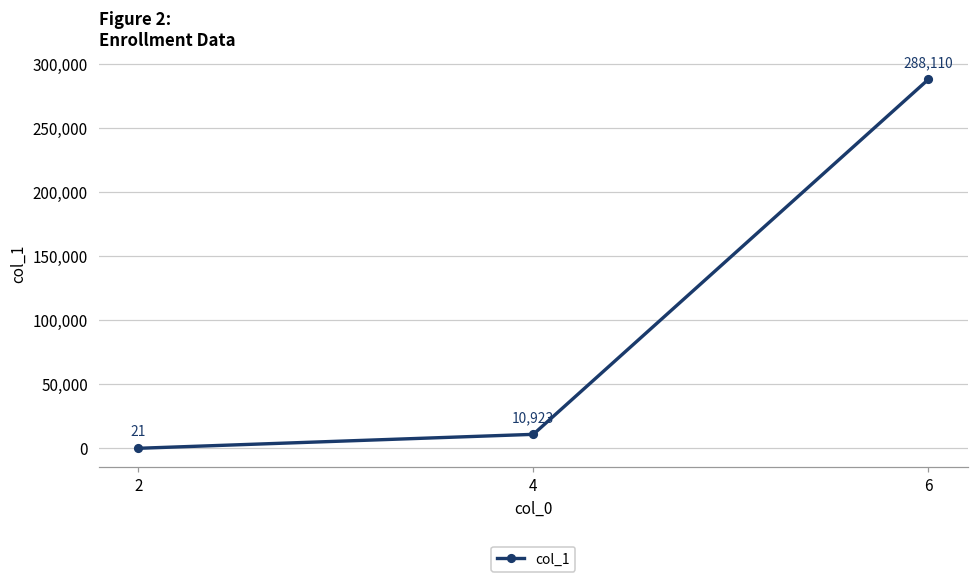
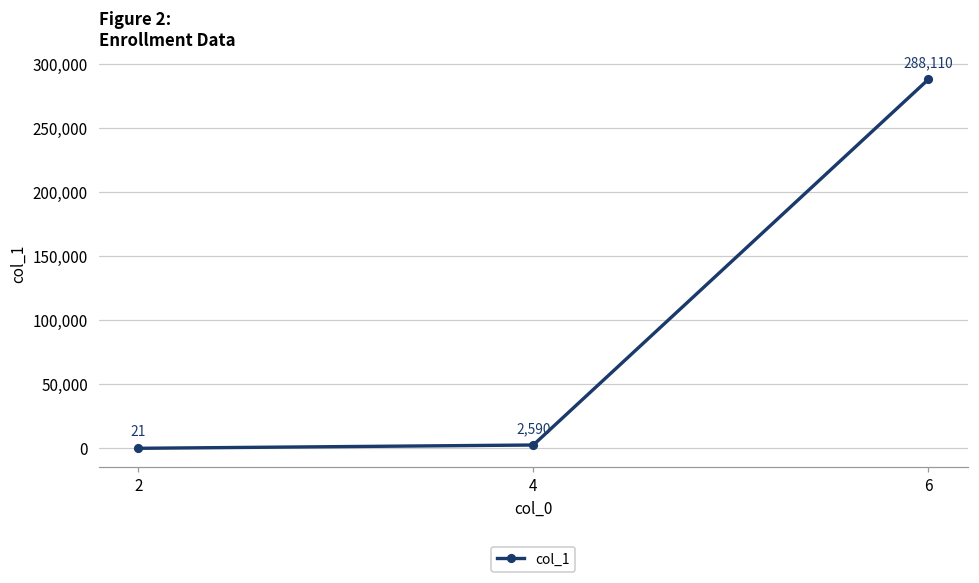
4: 10,923 -> 2,590
